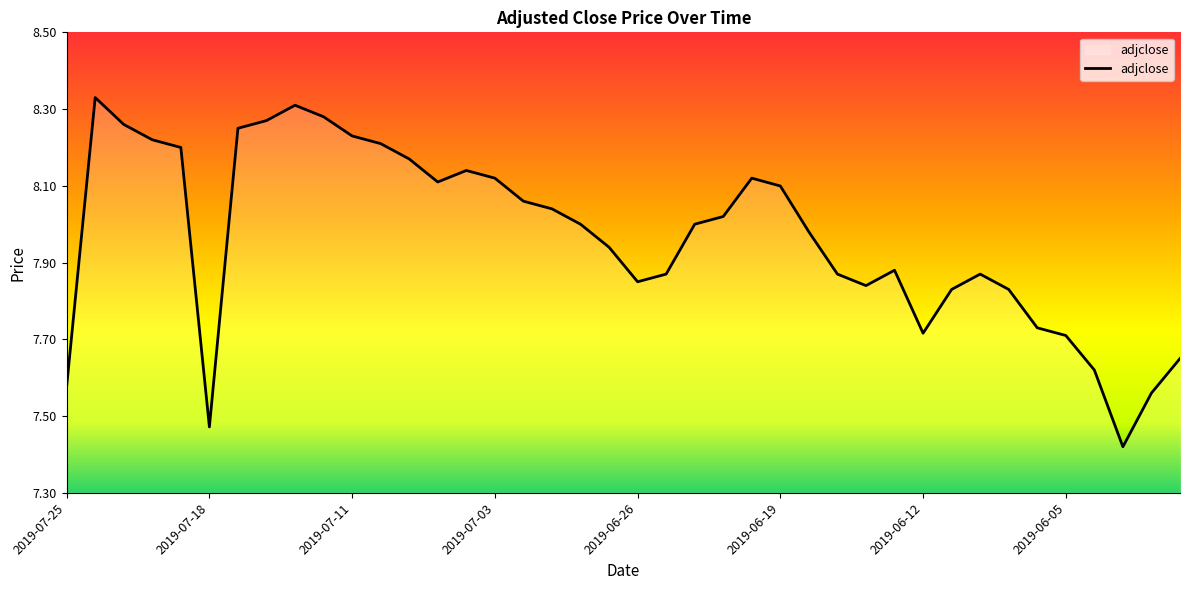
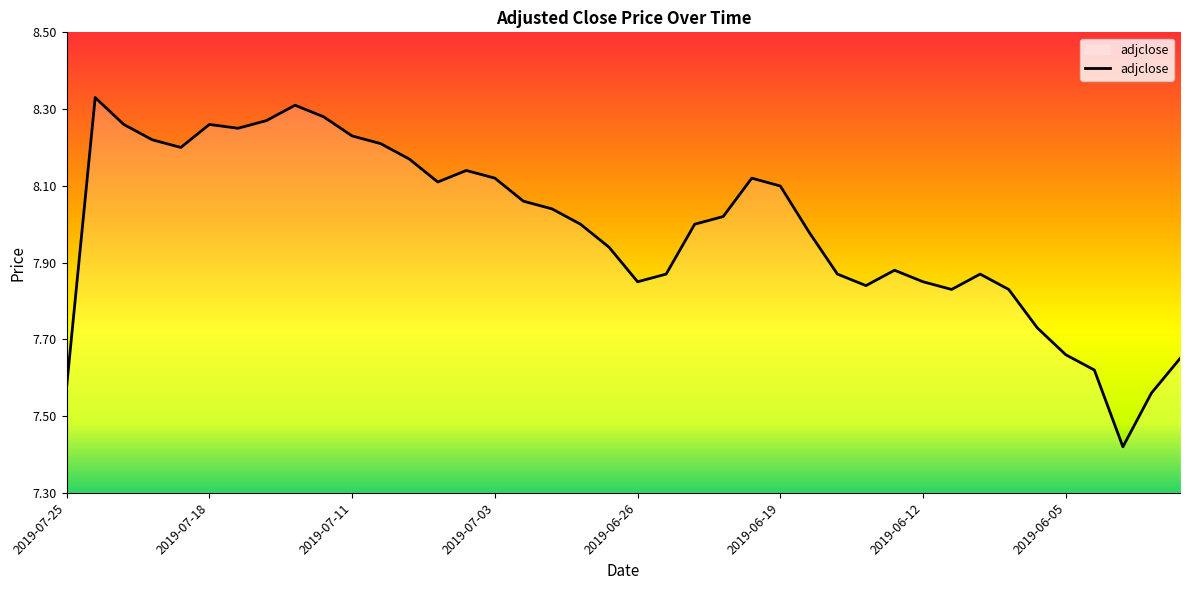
2019-07-18: 7.47 -> 8.26
2019-06-12: 7.72 -> 7.85
2019-06-05: 7.71 -> 7.66
